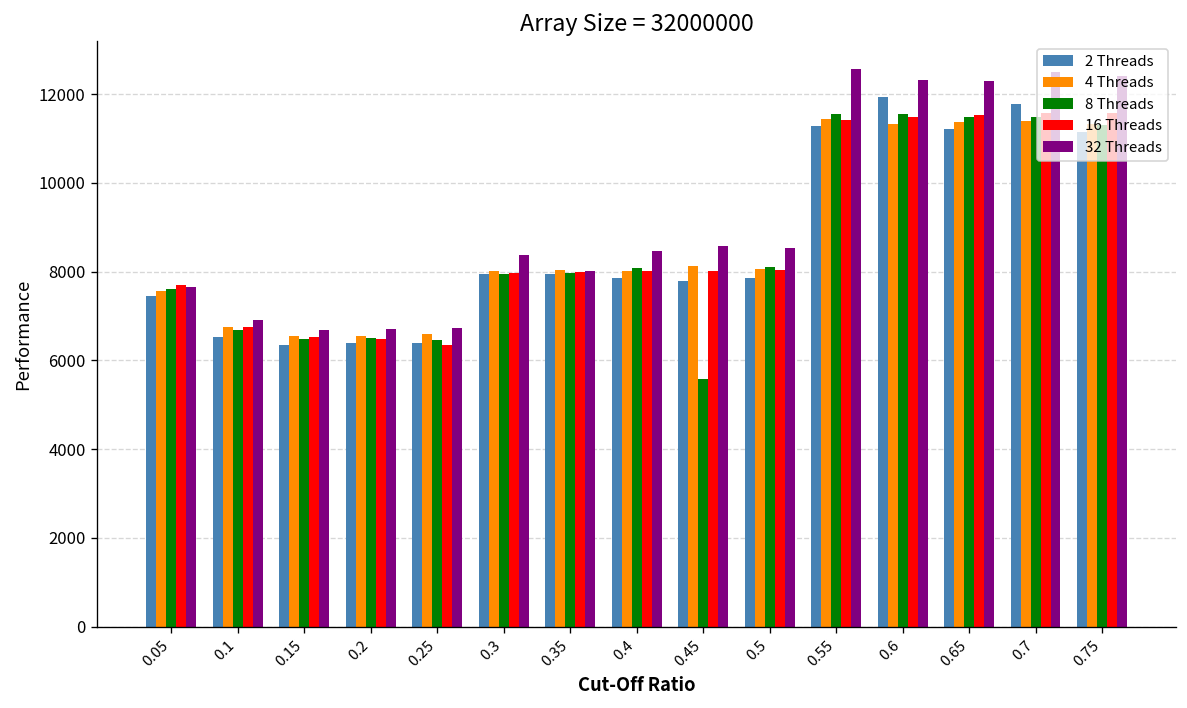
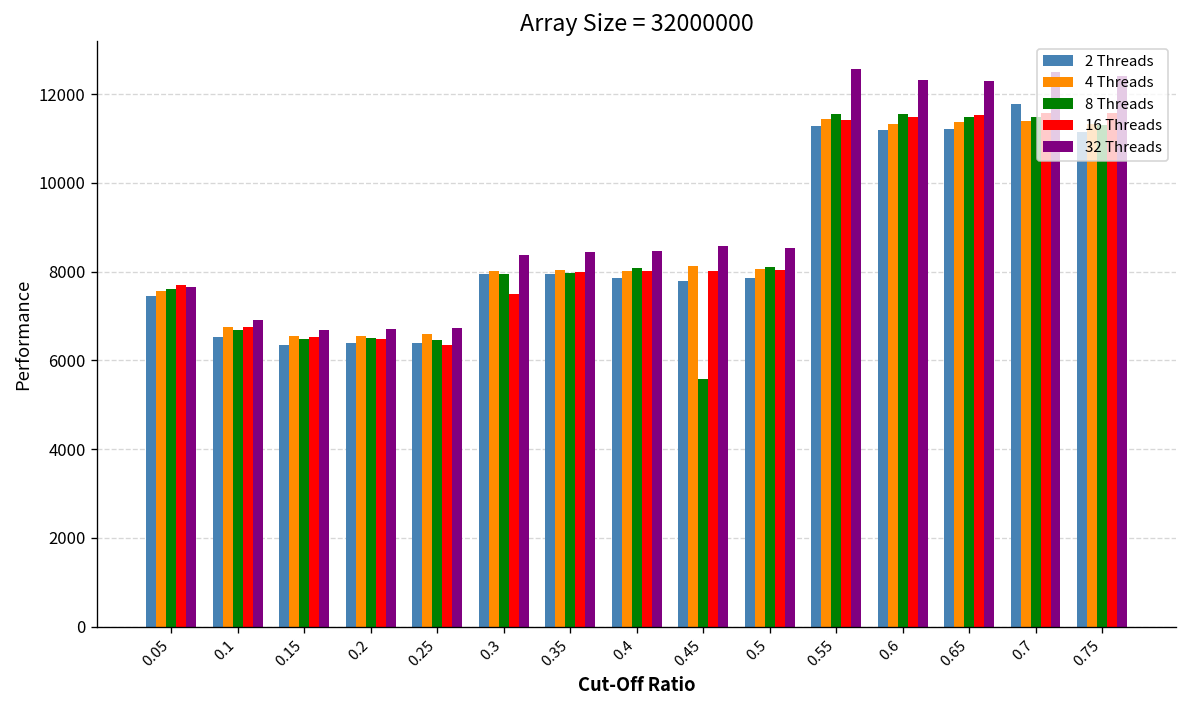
16 Threads, 0.3: 8000 -> 7500
32 Threads, 0.35: 8000 -> 8400
2 Threads, 0.6: 11900 -> 11200
